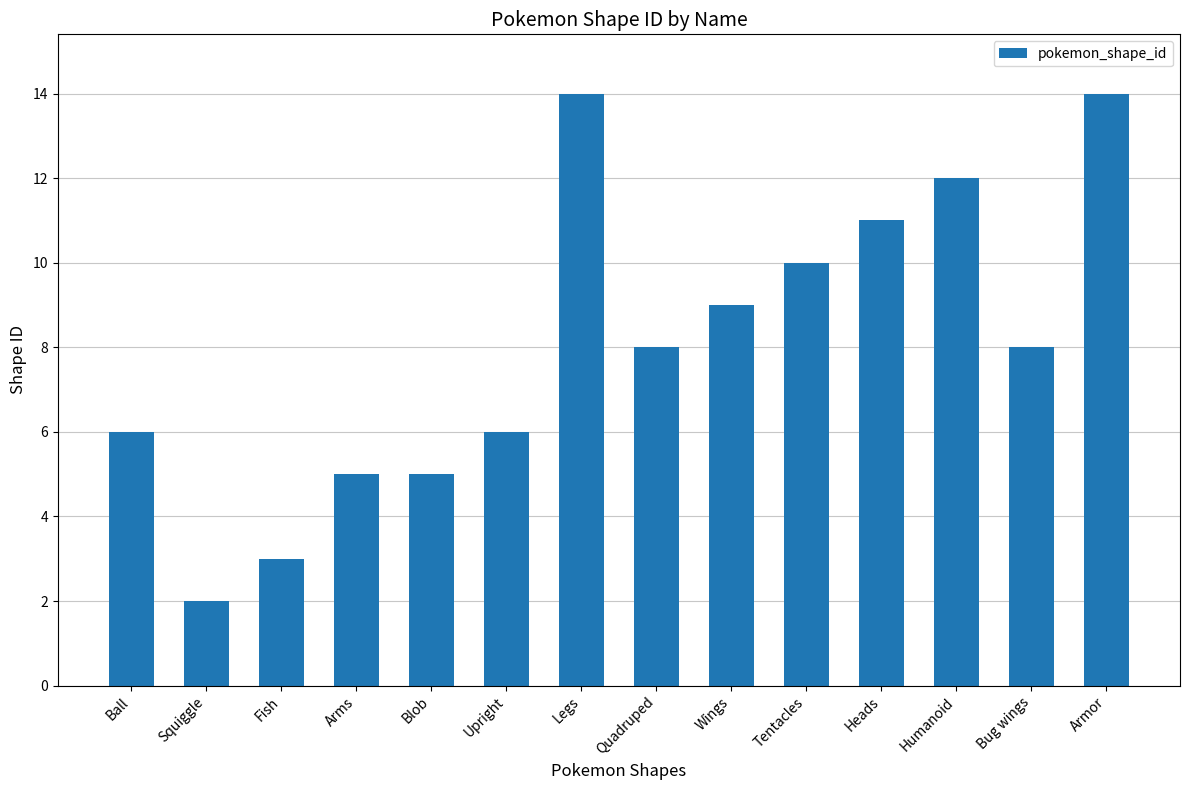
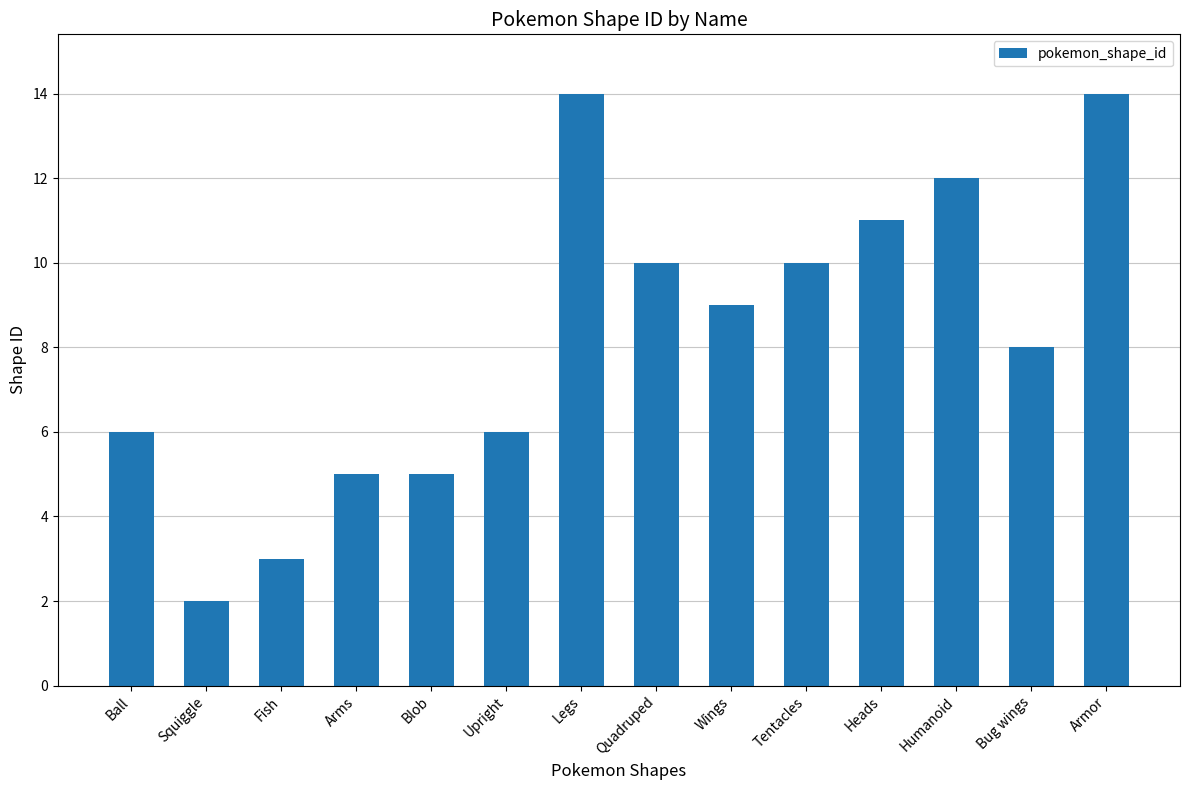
Quadruped: 8 -> 10
